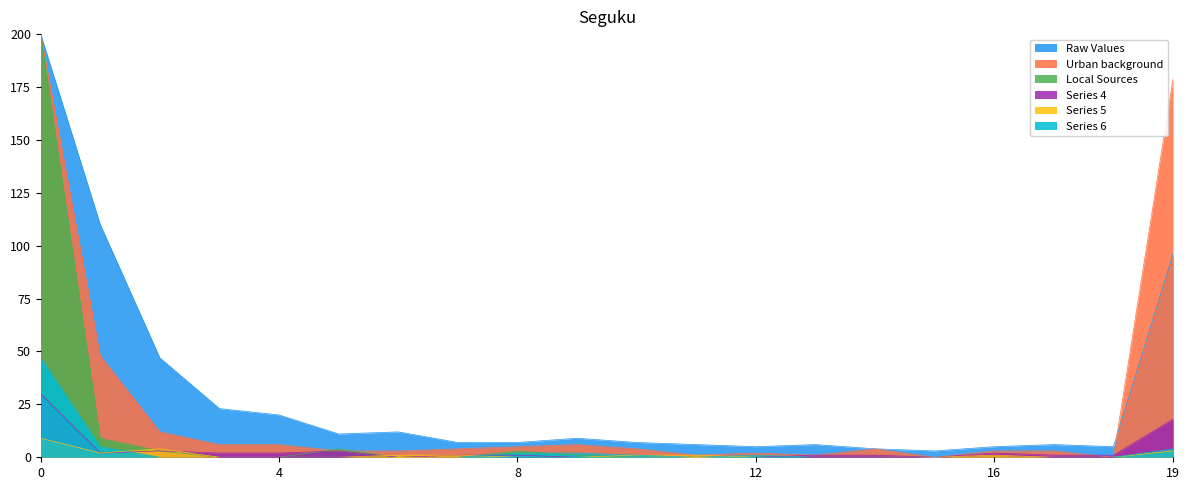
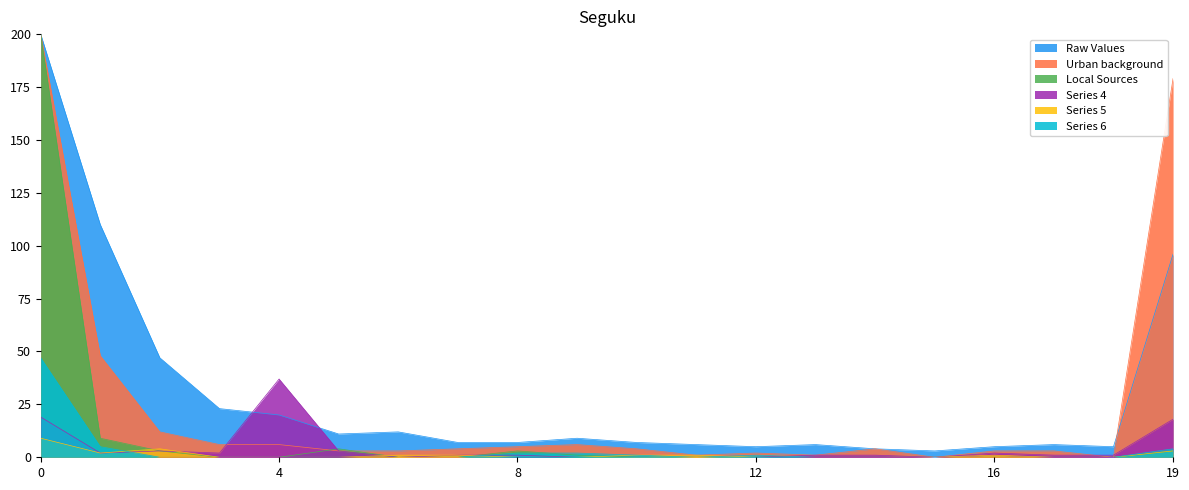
Series 4, 0: 30 -> 19
Series 4, 4: 2 -> 37
